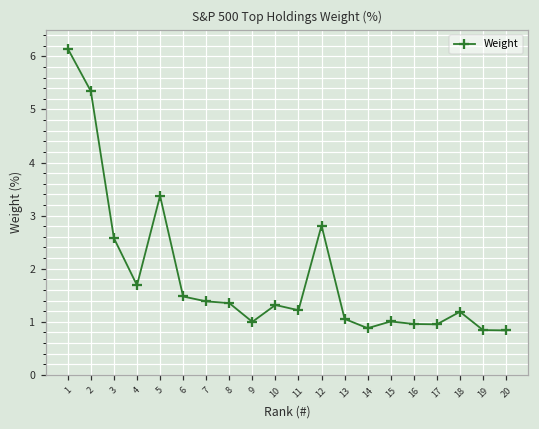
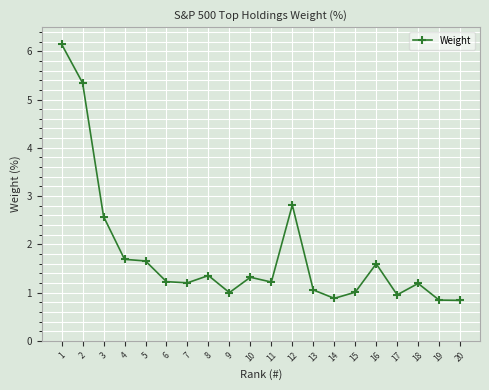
5: 3.4 -> 1.7
6: 1.5 -> 1.2
7: 1.4 -> 1.2
16: 1.0 -> 1.6
